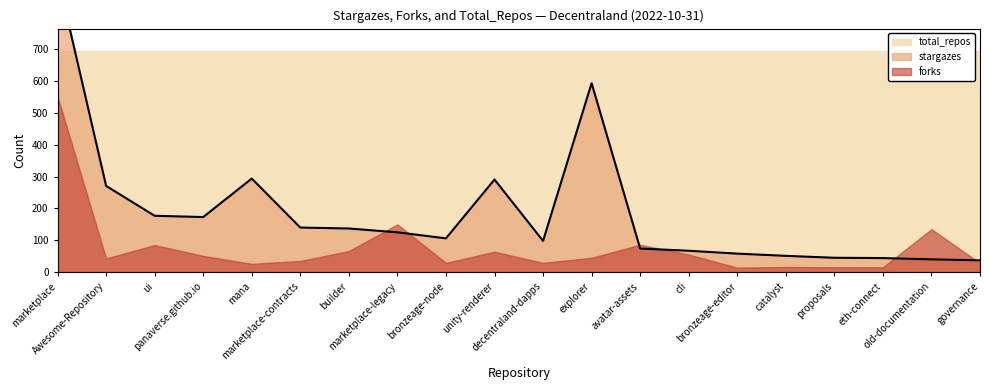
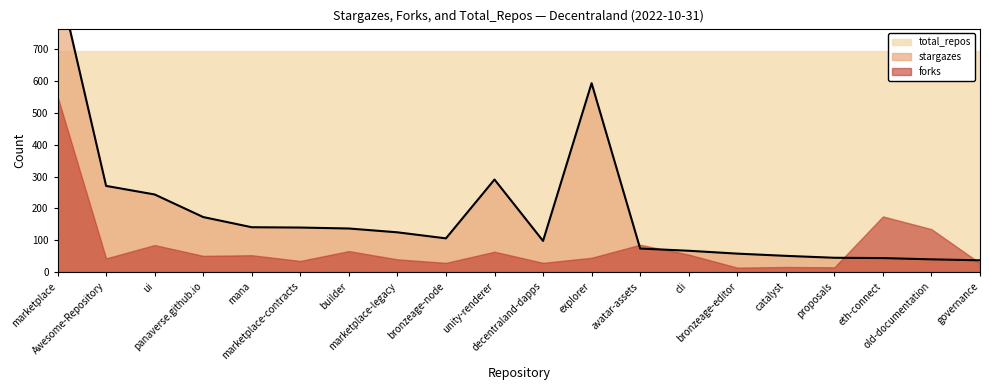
stargazes, ui: 180 -> 240
stargazes, mana: 290 -> 140
forks, mana: 30 -> 50
forks, marketplace-legacy: 150 -> 40
forks, eth-connect: 20 -> 180
